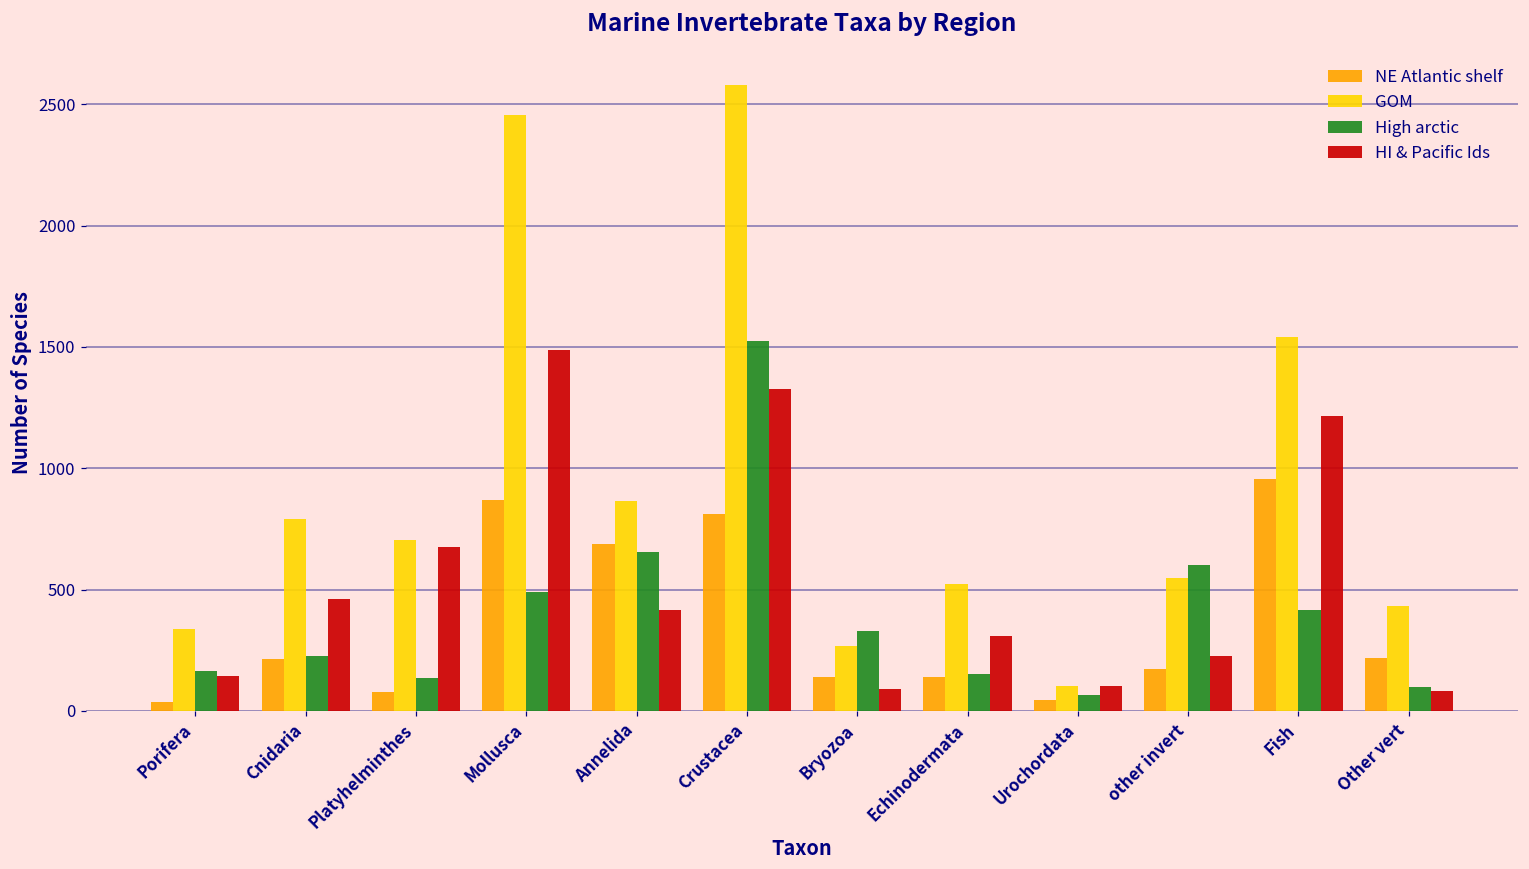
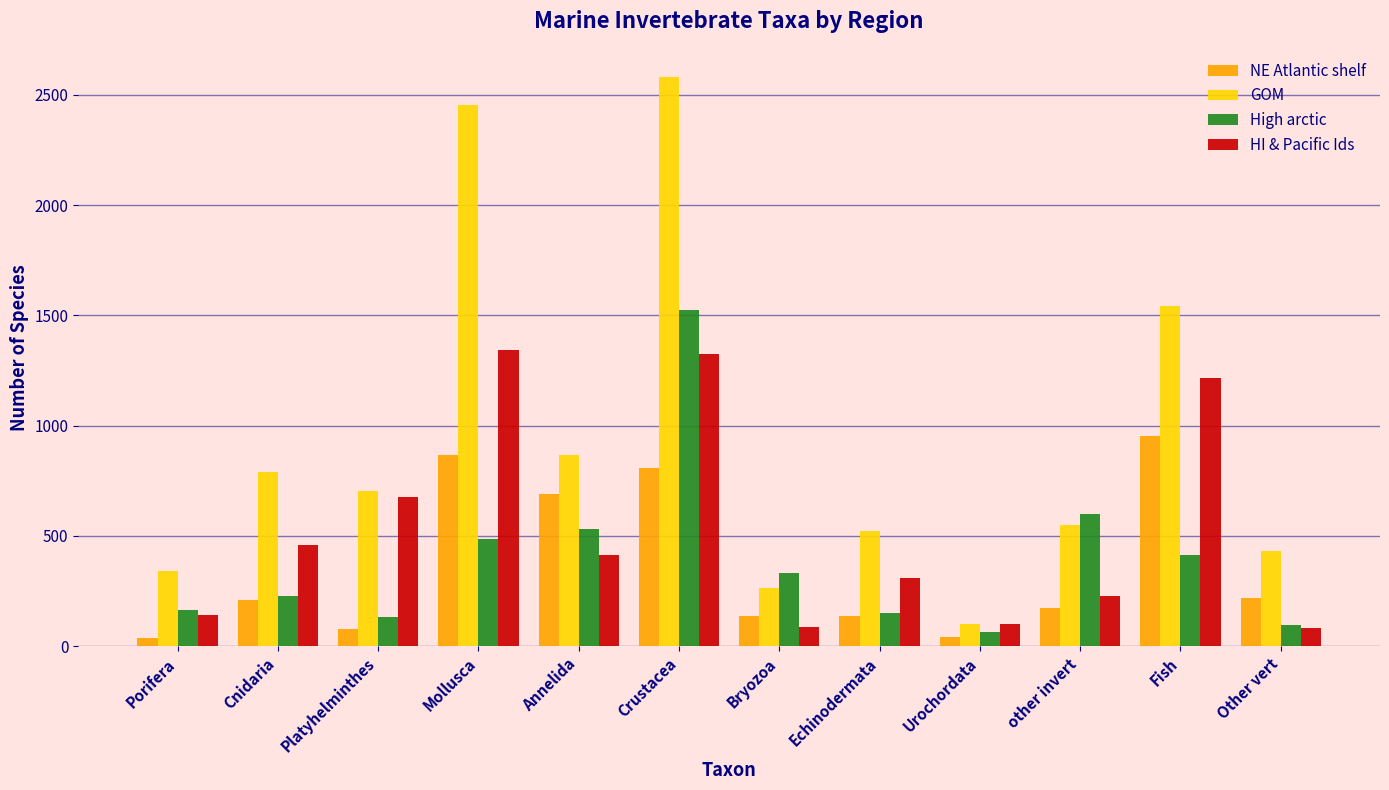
HI & Pacific Ids, Mollusca: 1490 -> 1350
High arctic, Annelida: 660 -> 530
